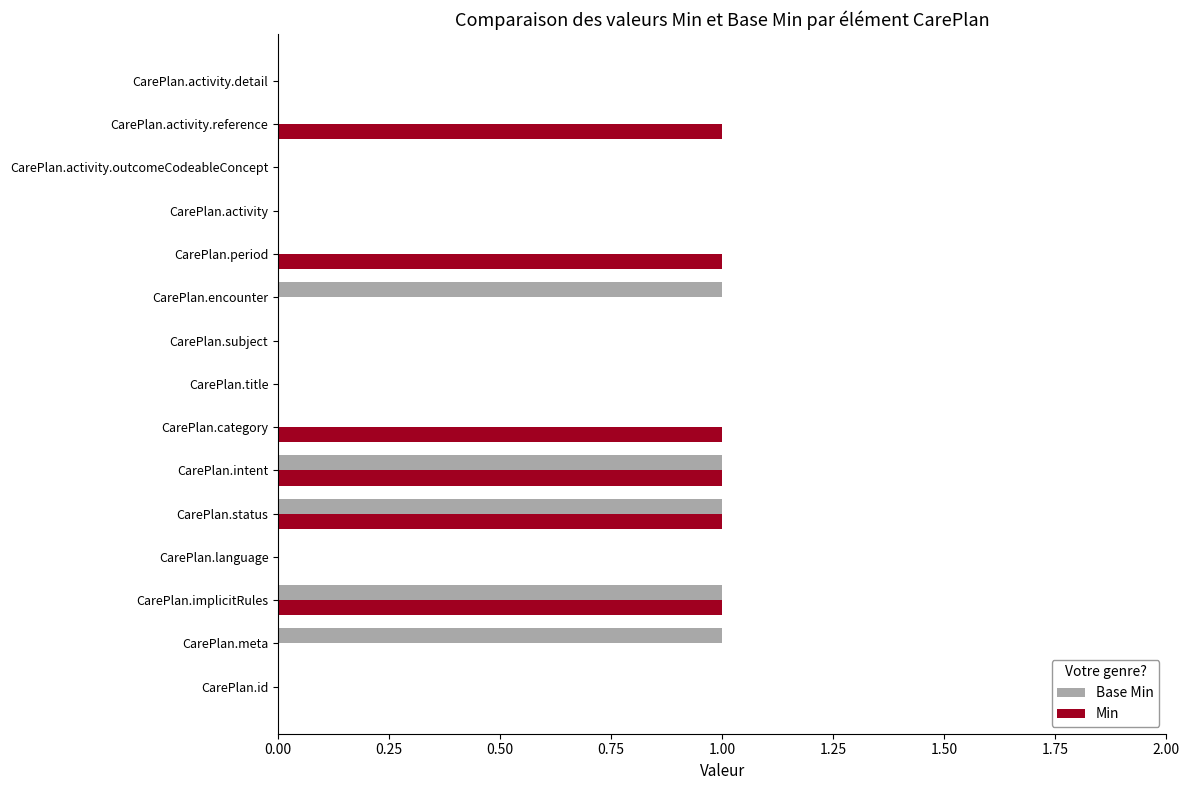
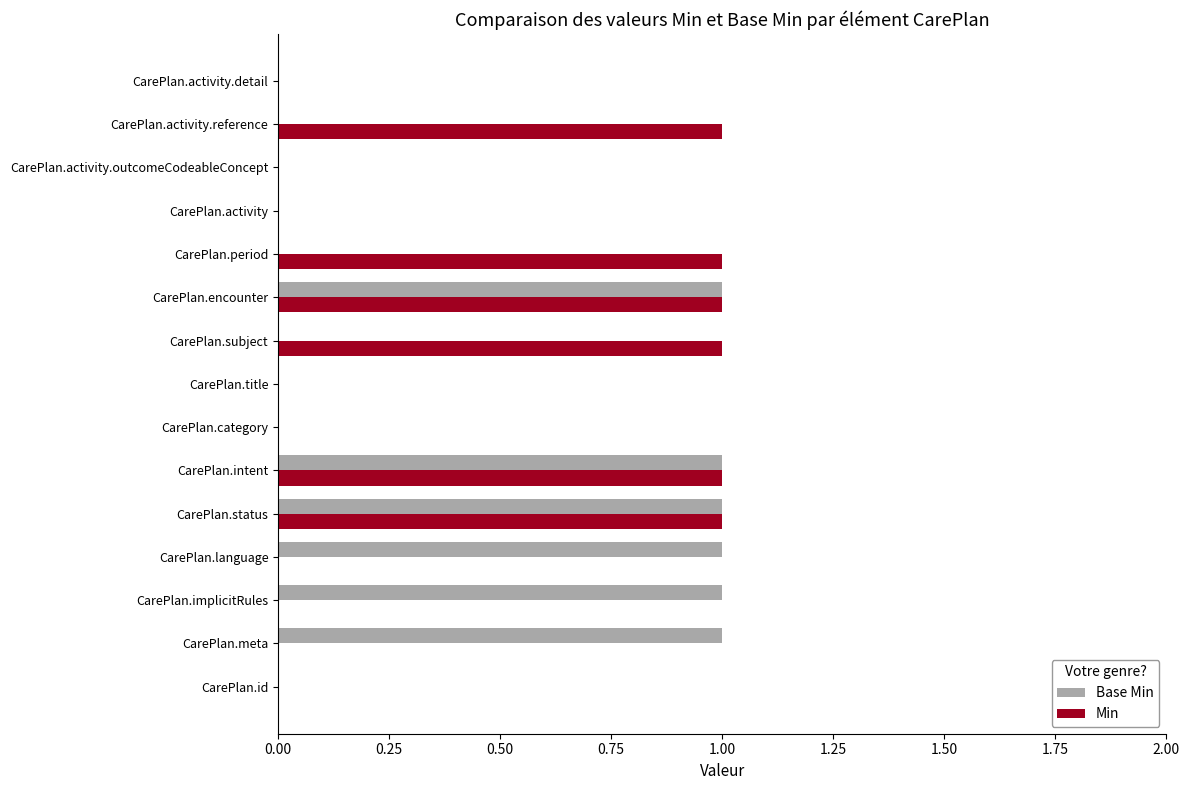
Min, CarePlan.encounter: 0 -> 1
Min, CarePlan.subject: 0 -> 1
Min, CarePlan.category: 1 -> 0
Base Min, CarePlan.language: 0 -> 1
Min, CarePlan.implicitRules: 1 -> 0
